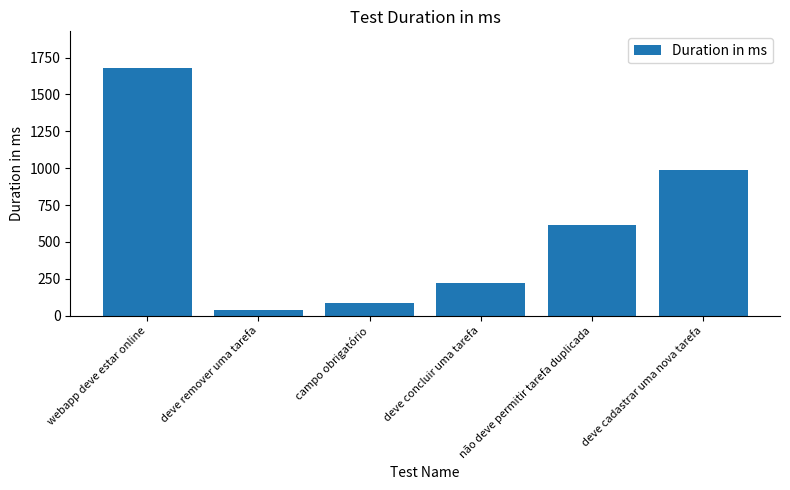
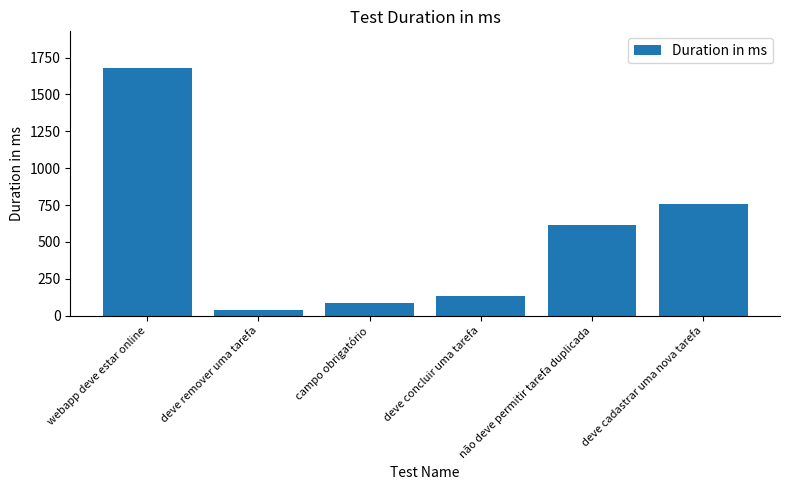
deve concluir uma tarefa: 220 -> 140
deve cadastrar uma nova tarefa: 990 -> 760
